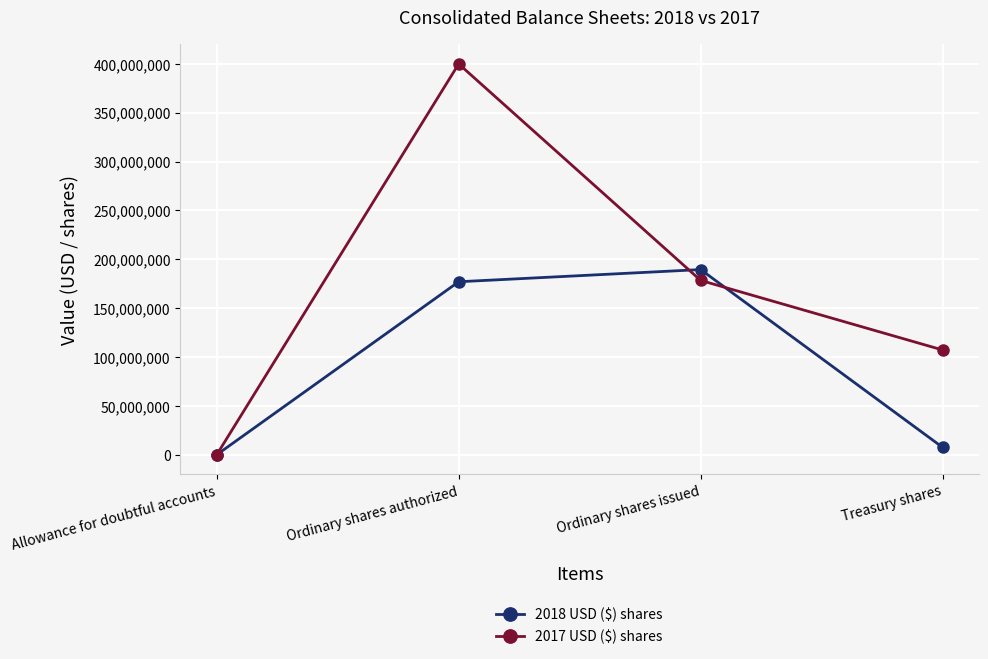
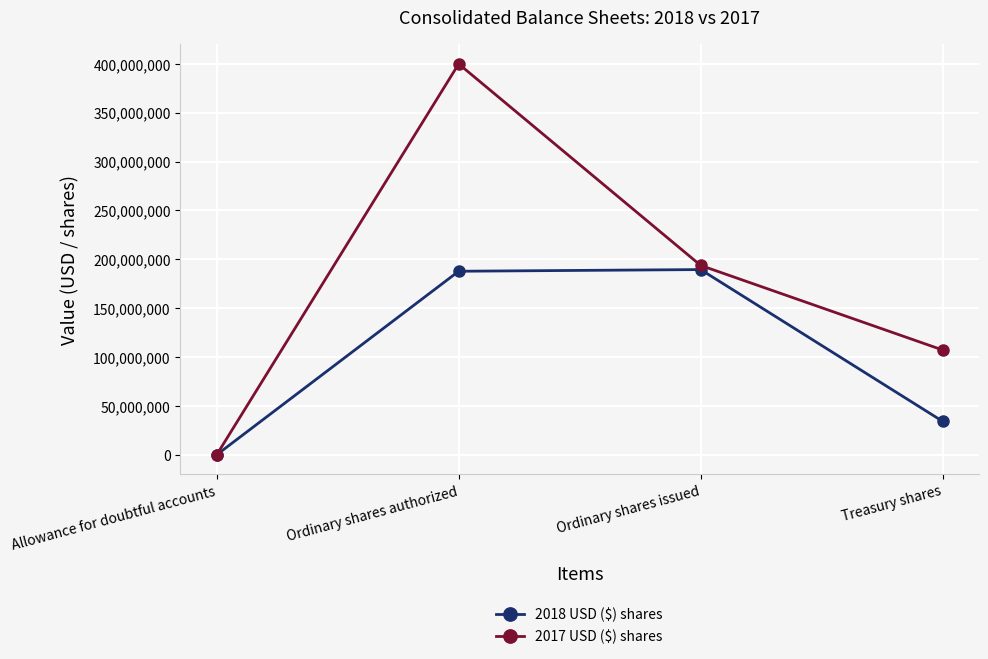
2018 USD ($) shares, Ordinary shares authorized: 180,000,000 -> 190,000,000
2017 USD ($) shares, Ordinary shares issued: 180,000,000 -> 190,000,000
2018 USD ($) shares, Treasury shares: 10,000,000 -> 30,000,000
